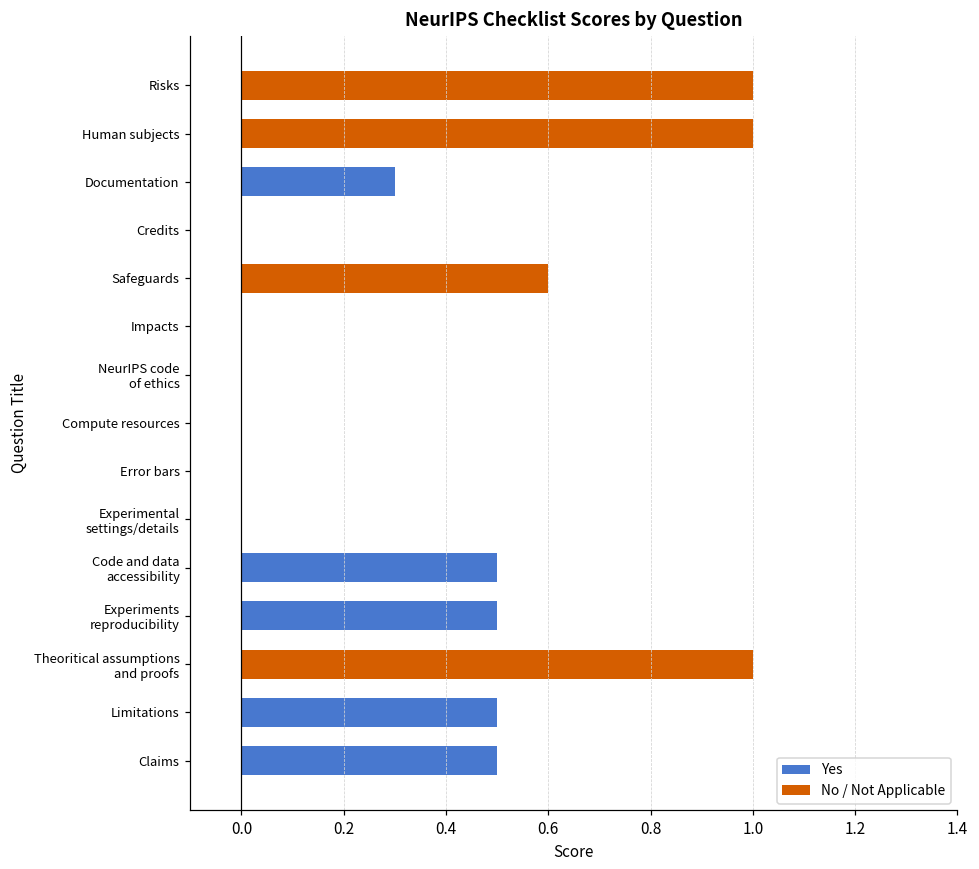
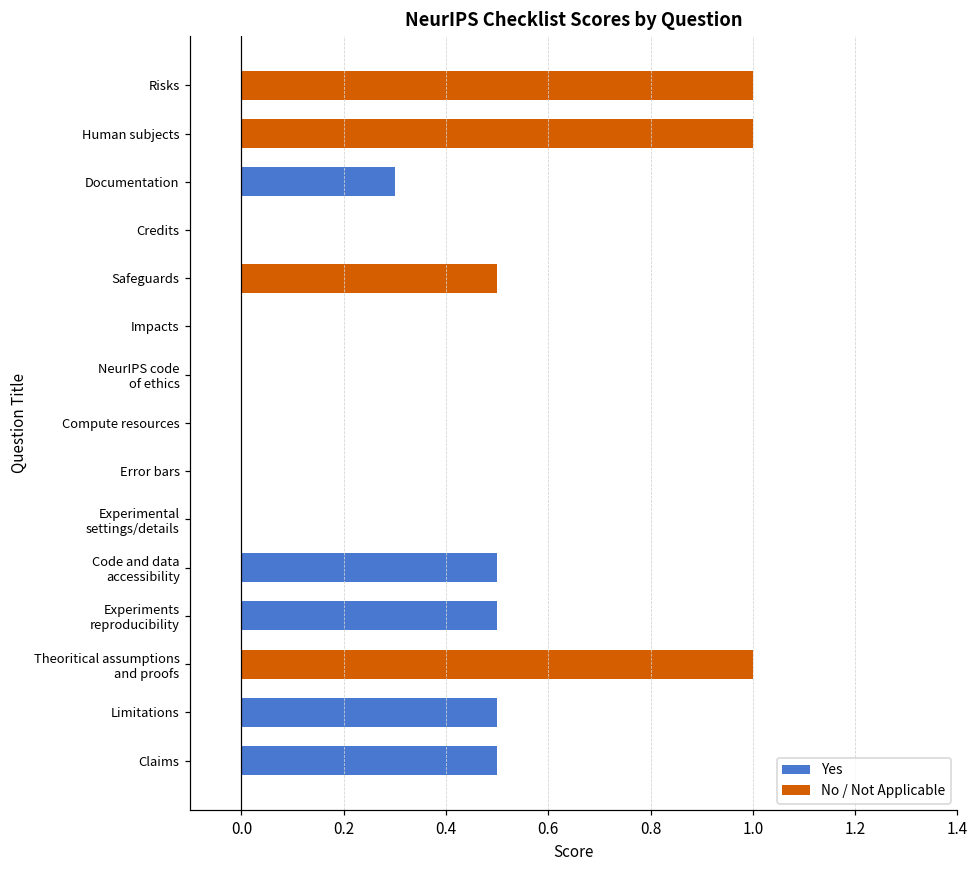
Safeguards: 0.6 -> 0.5
